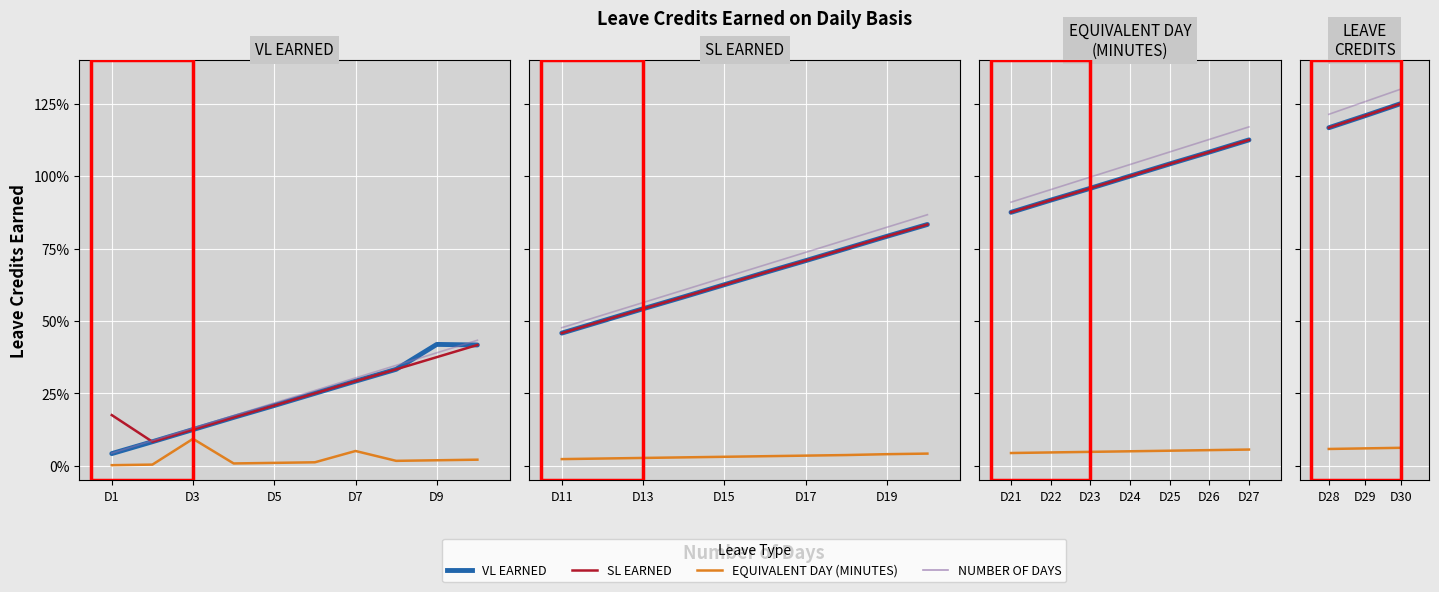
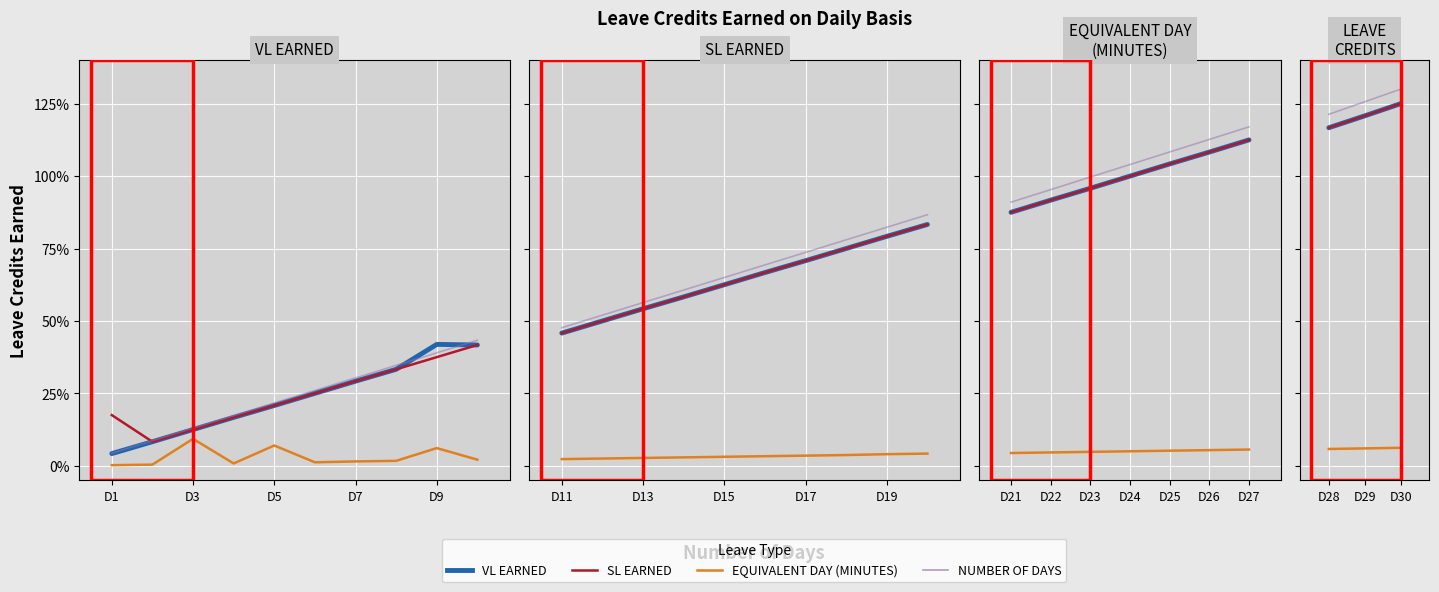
VL EARNED, EQUIVALENT DAY (MINUTES), D5: 1% -> 7%
VL EARNED, EQUIVALENT DAY (MINUTES), D7: 5% -> 2%
VL EARNED, EQUIVALENT DAY (MINUTES), D9: 2% -> 6%
